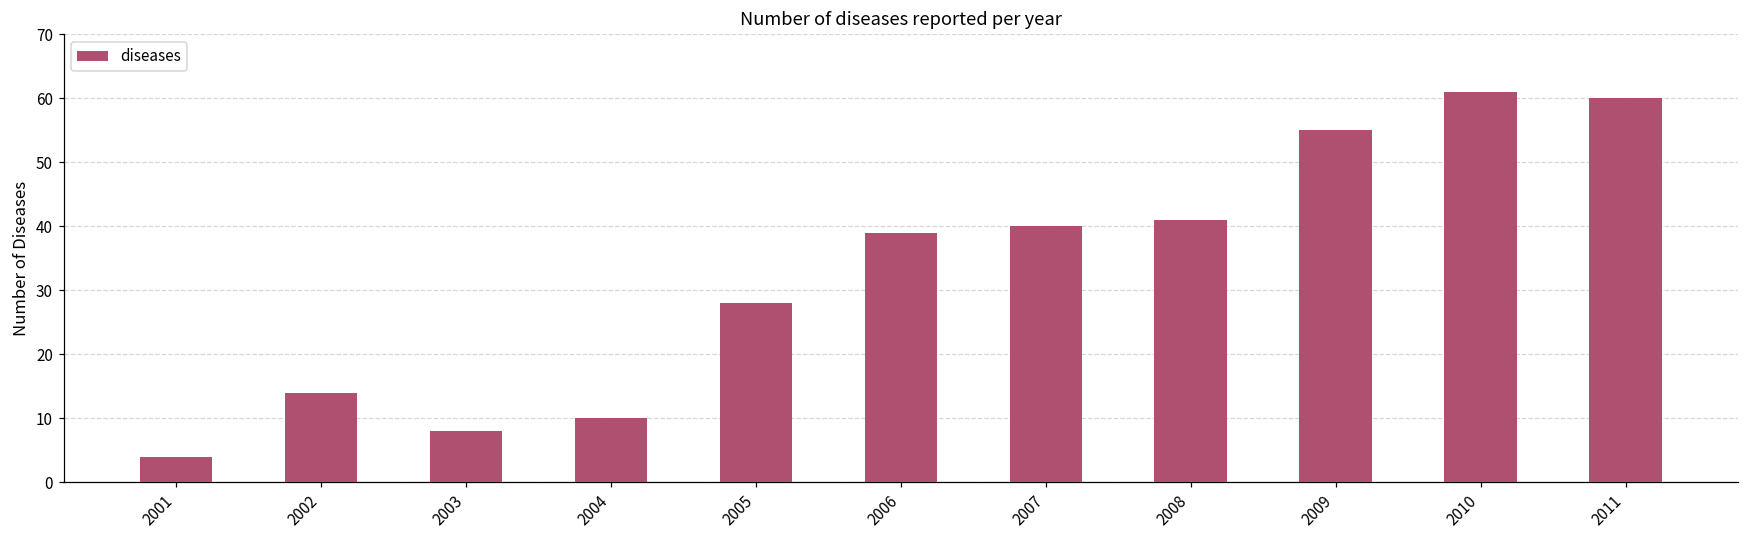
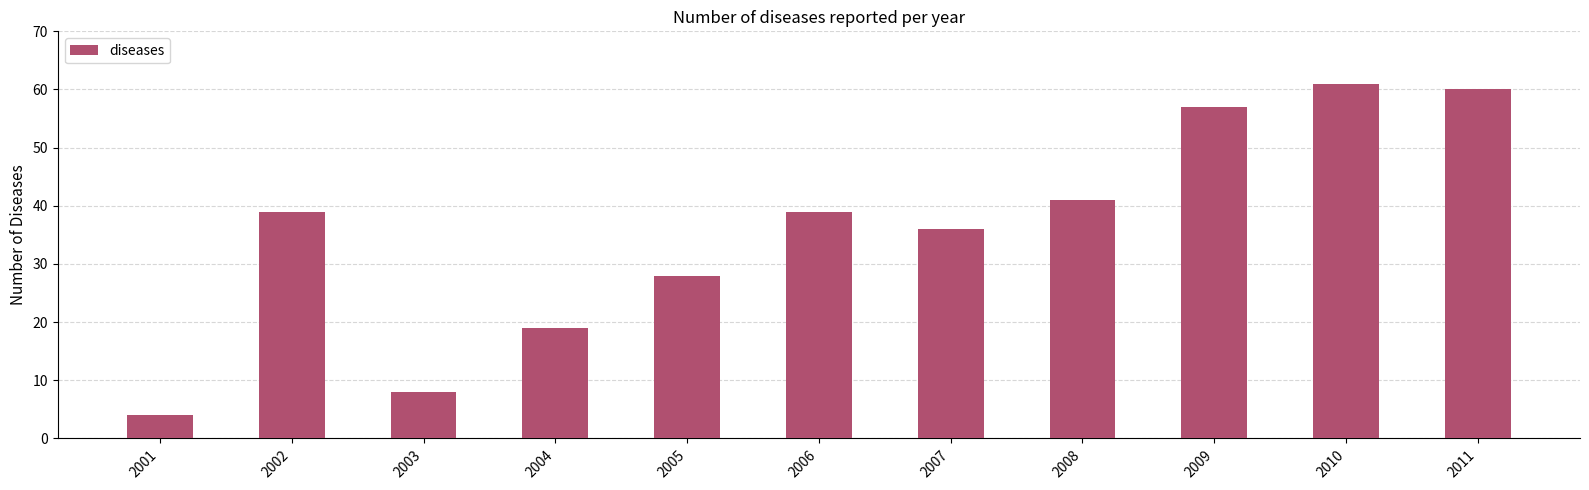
2002: 14 -> 39
2004: 10 -> 19
2007: 40 -> 36
2009: 55 -> 57
